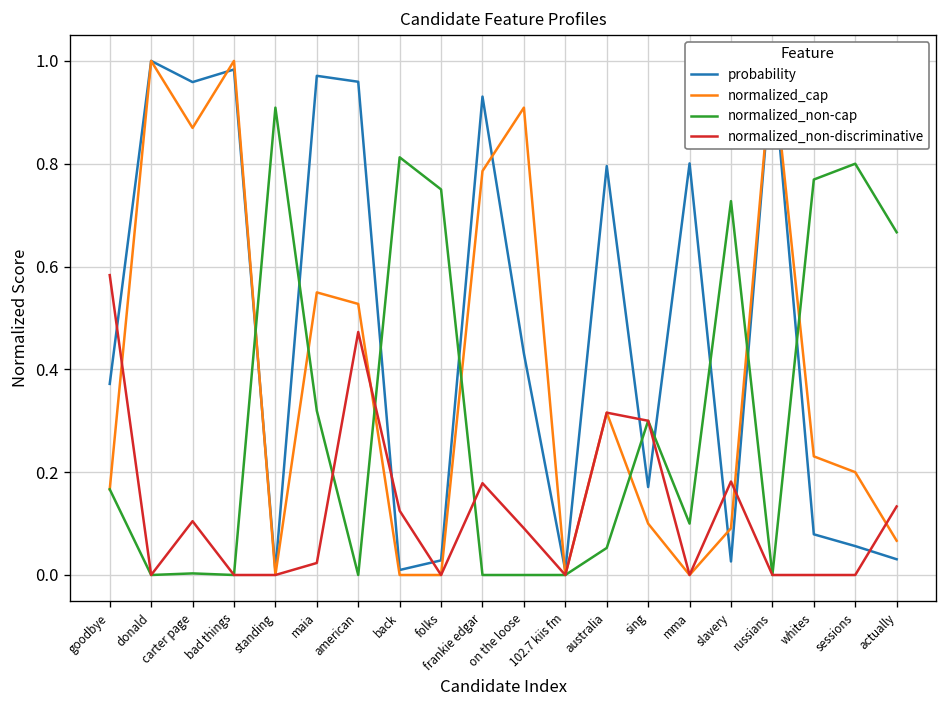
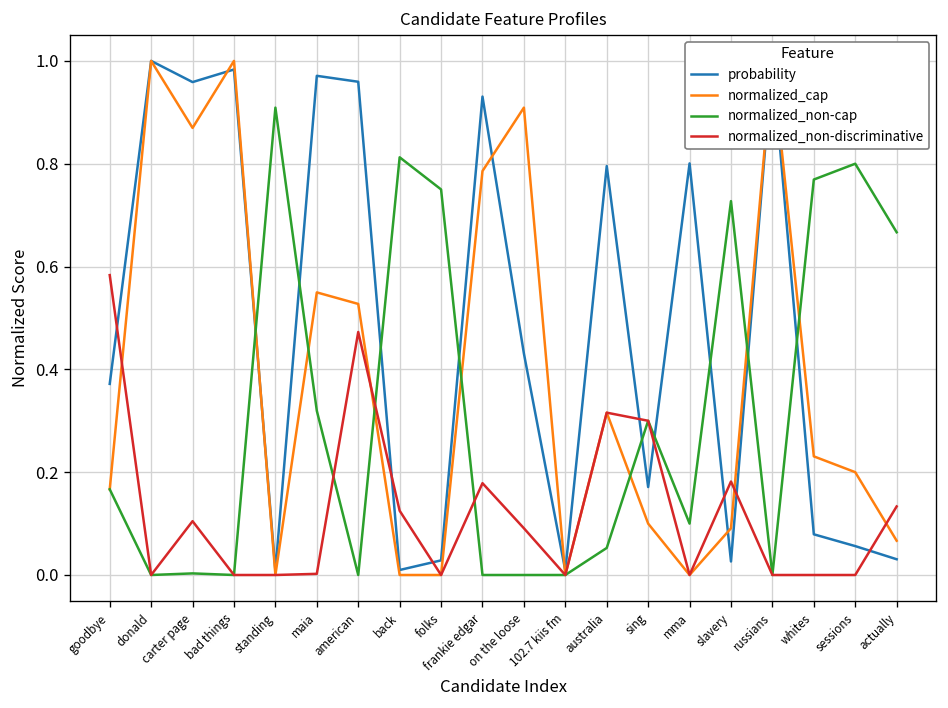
normalized_non-discriminative, maia: 0.02 -> 0.00
